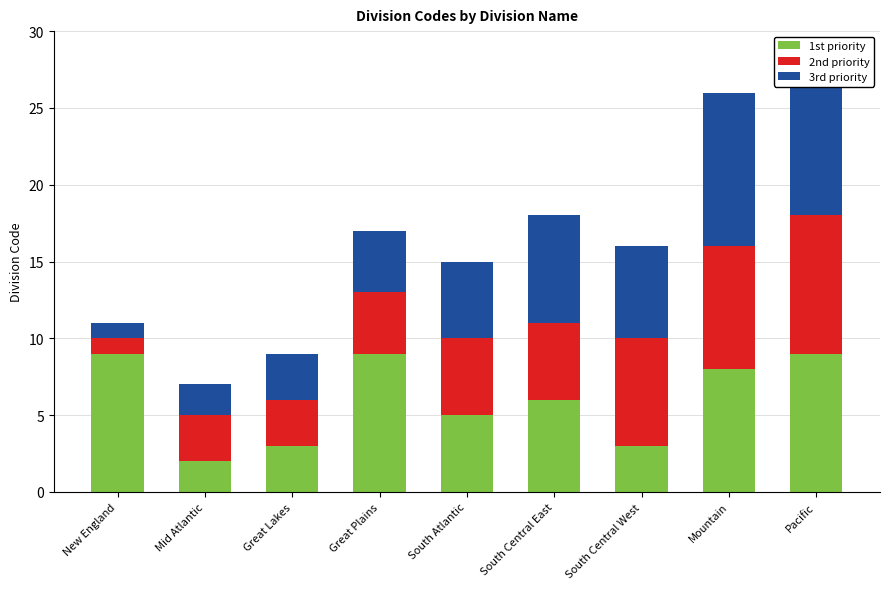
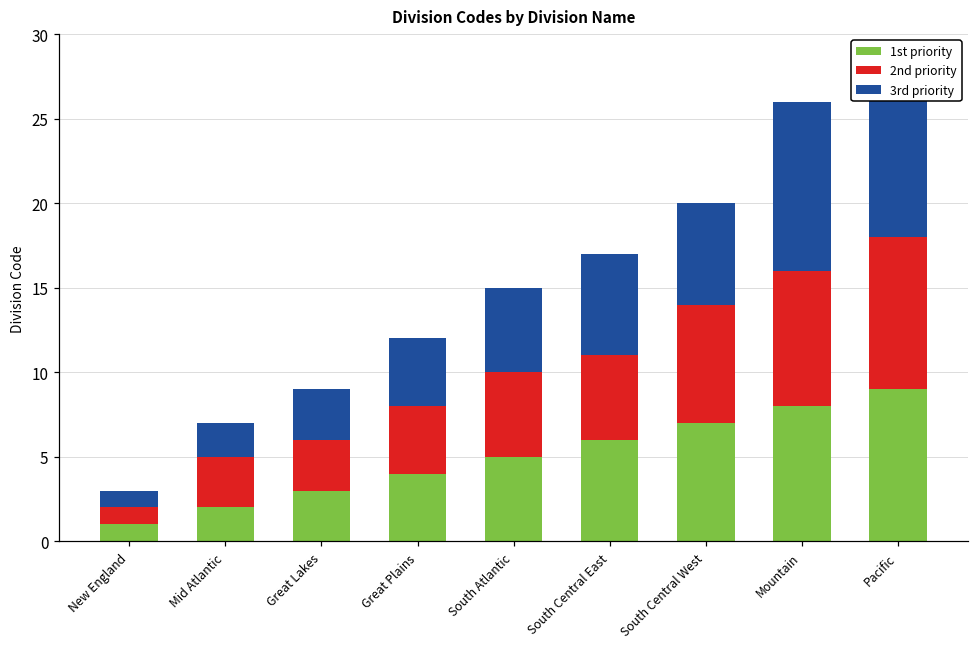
1st priority, New England: 9 -> 1
1st priority, Great Plains: 9 -> 4
3rd priority, South Central East: 7 -> 6
1st priority, South Central West: 3 -> 7
